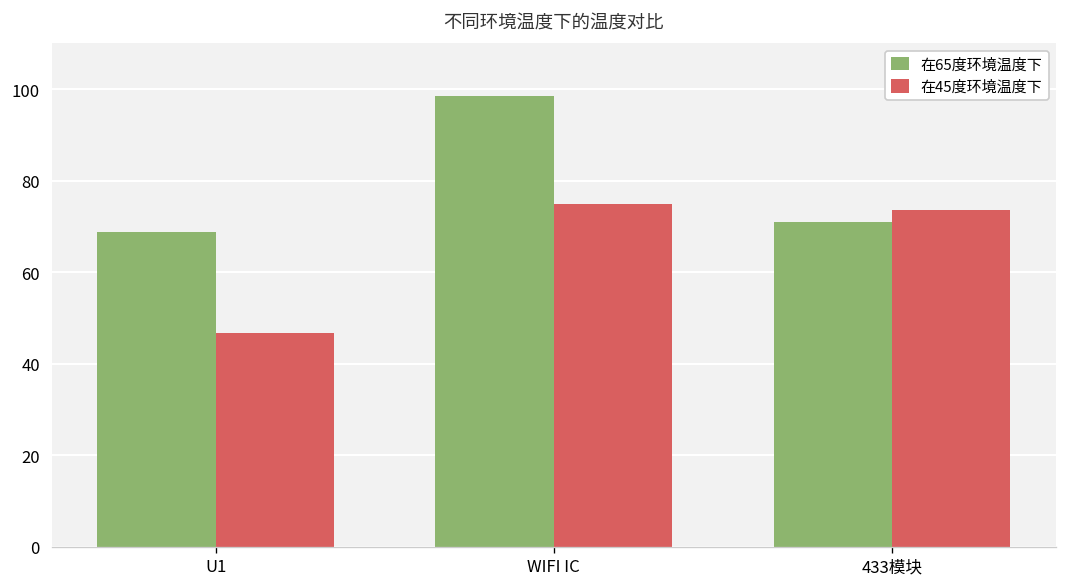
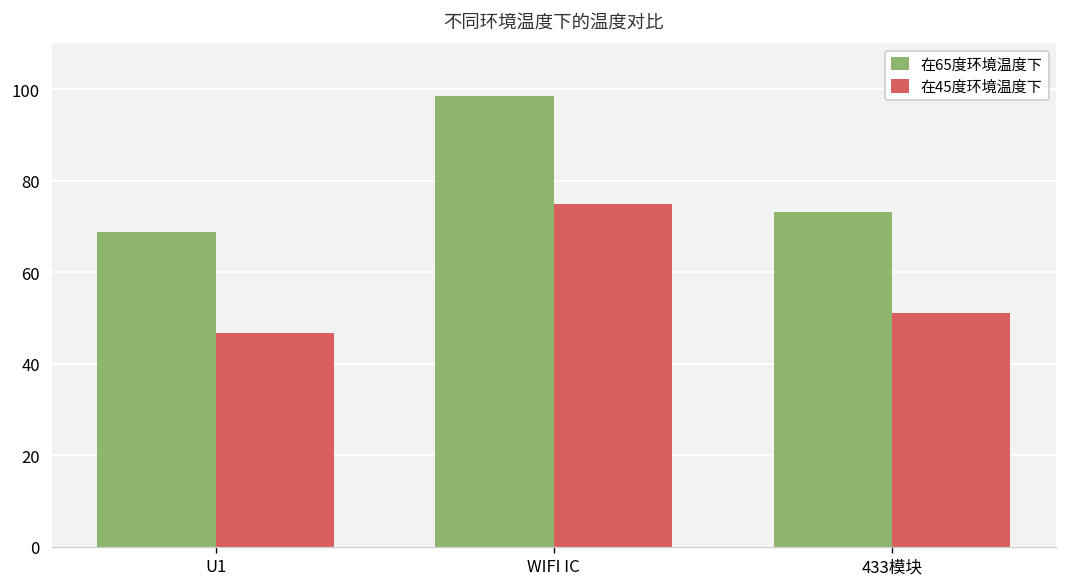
在65度环境温度下, 433模块: 71 -> 73
在45度环境温度下, 433模块: 74 -> 51
